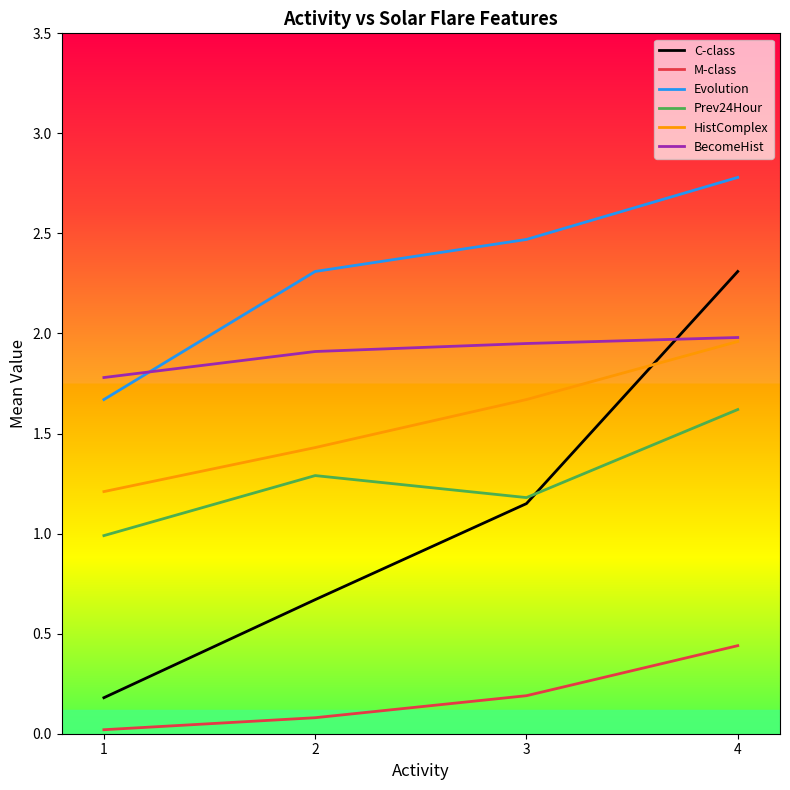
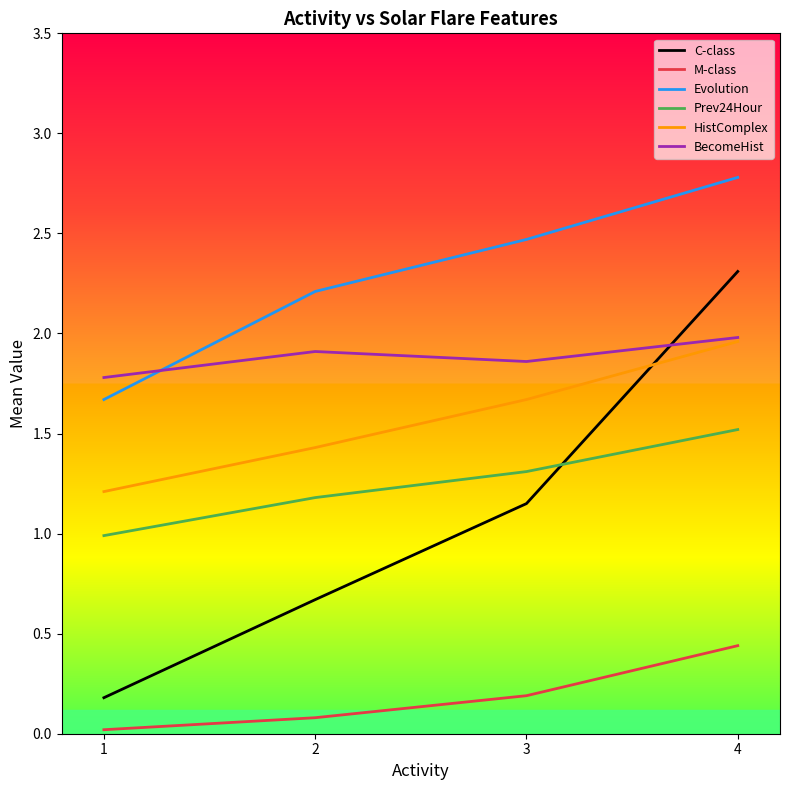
Evolution, 2: 2.31 -> 2.21
Prev24Hour, 2: 1.29 -> 1.18
Prev24Hour, 3: 1.18 -> 1.31
BecomeHist, 3: 1.95 -> 1.86
Prev24Hour, 4: 1.62 -> 1.52
